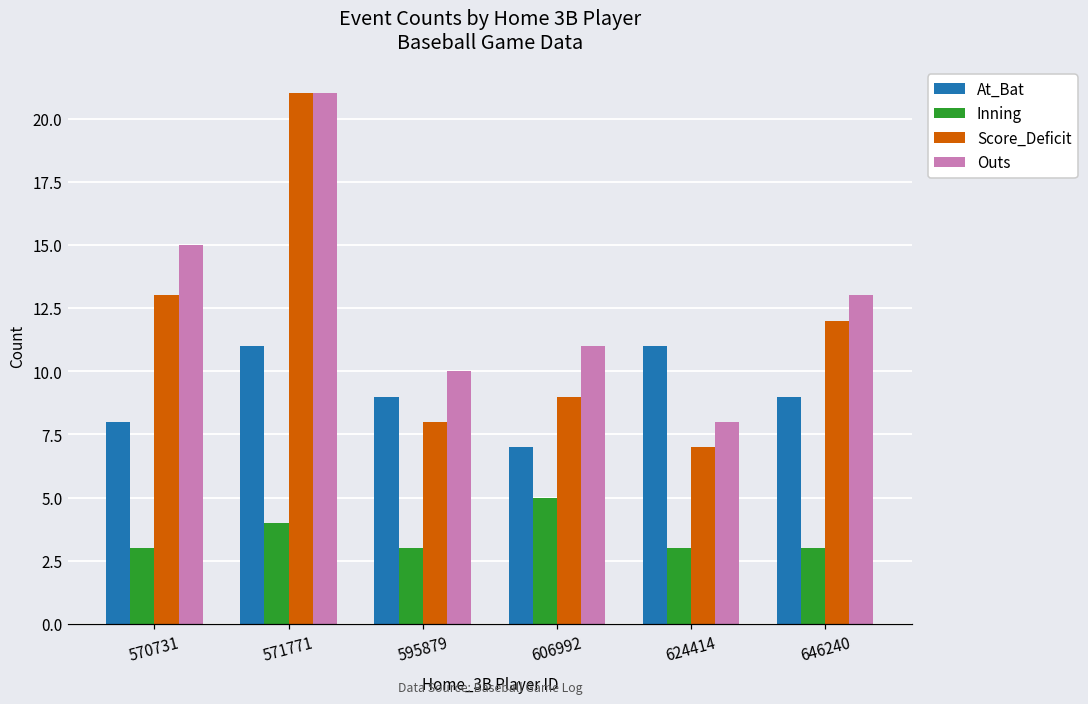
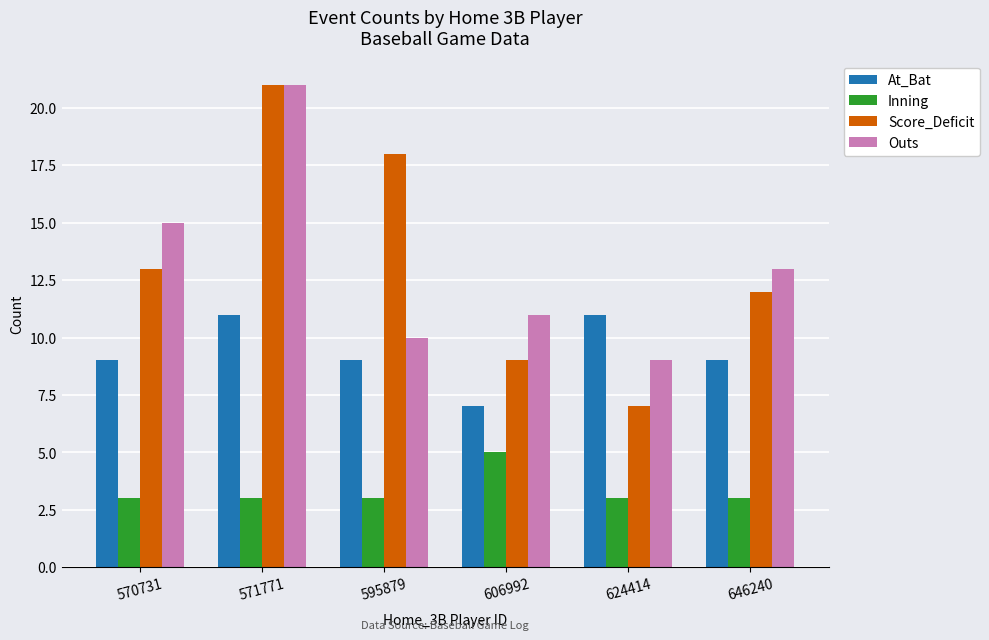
At_Bat, 570731: 8 -> 9
Inning, 571771: 4 -> 3
Score_Deficit, 595879: 8 -> 18
Outs, 624414: 8 -> 9
